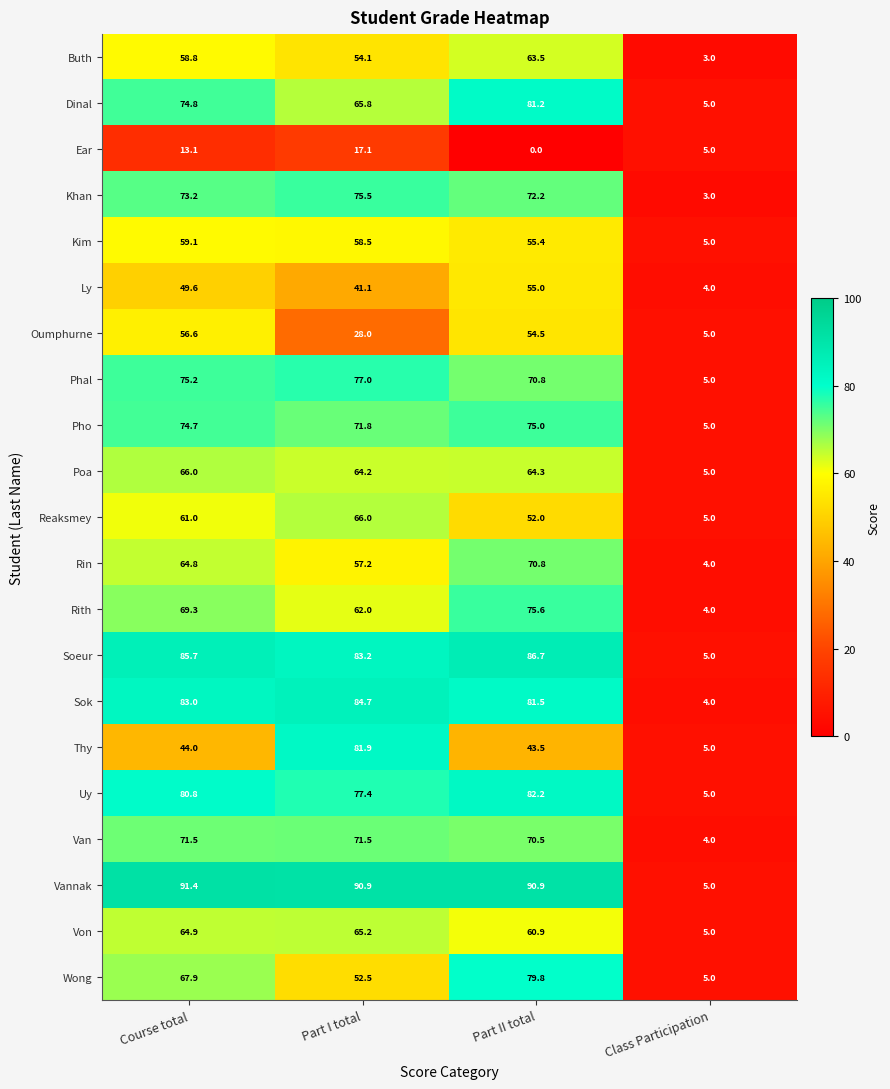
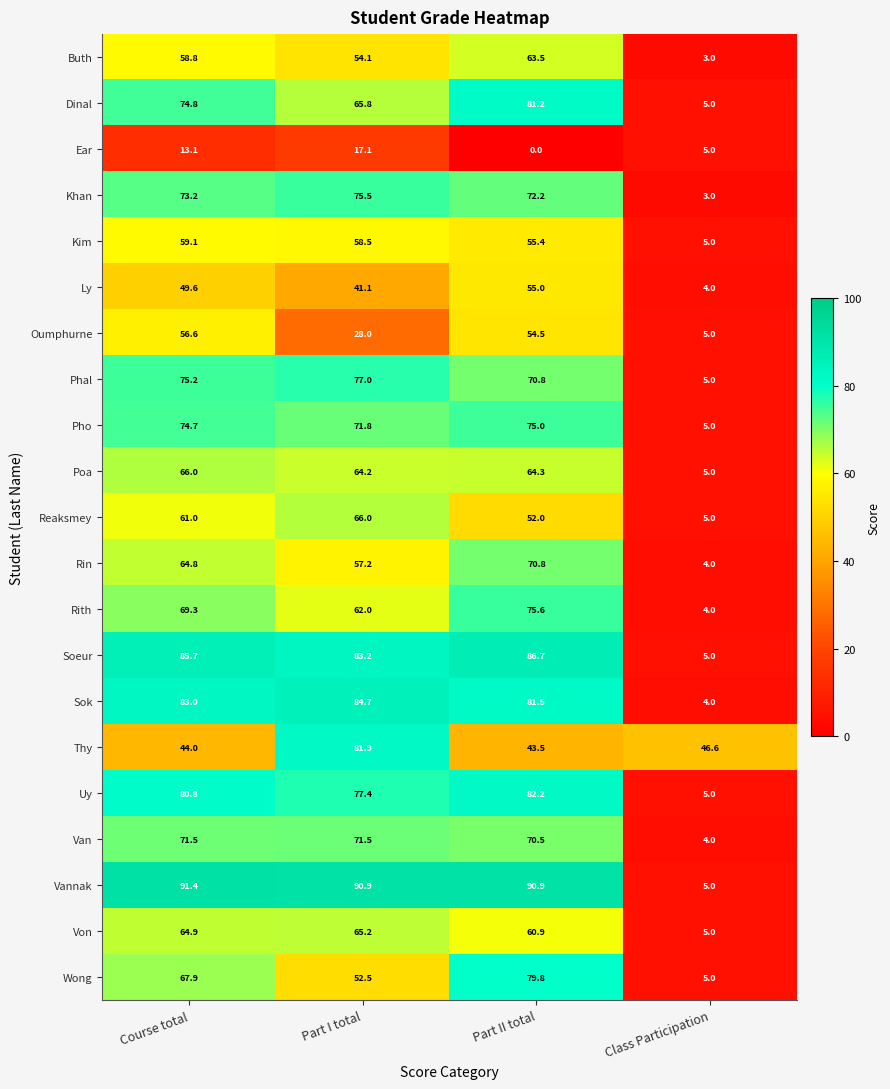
Thy, Class Participation: 5.0 -> 46.6
